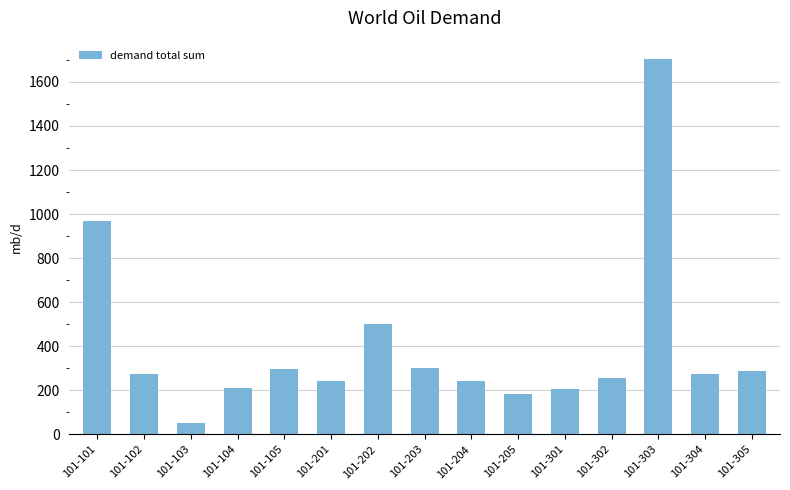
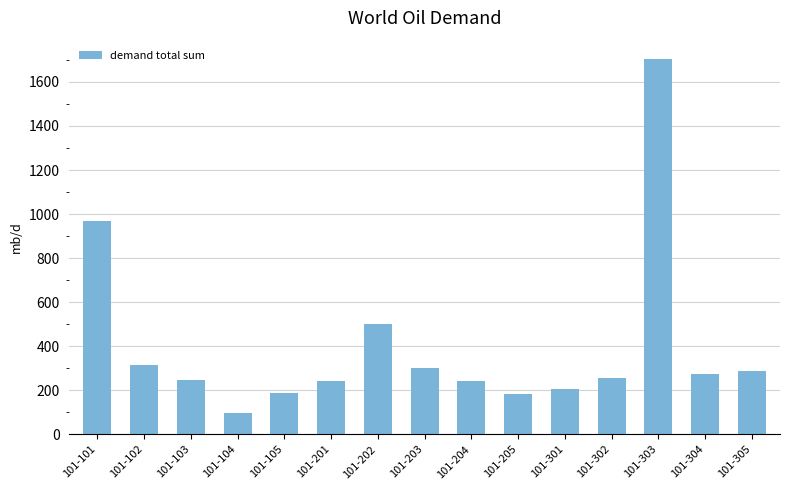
101-102: 270 -> 310
101-103: 50 -> 240
101-104: 210 -> 100
101-105: 300 -> 190
